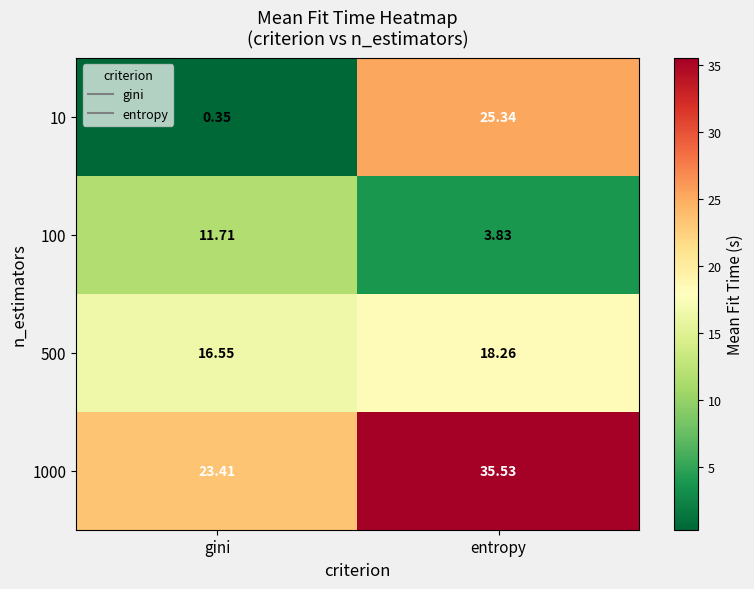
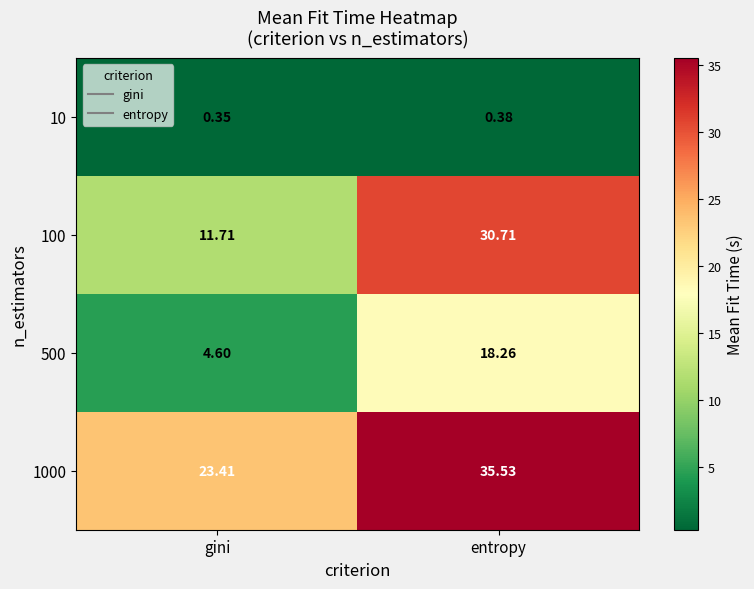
10, entropy: 25.34 -> 0.38
100, entropy: 3.83 -> 30.71
500, gini: 16.55 -> 4.60
